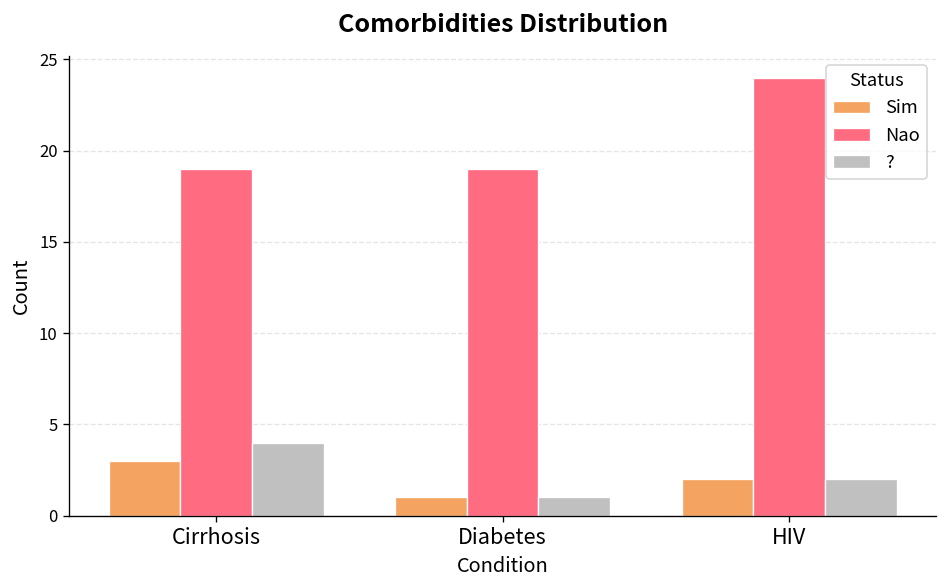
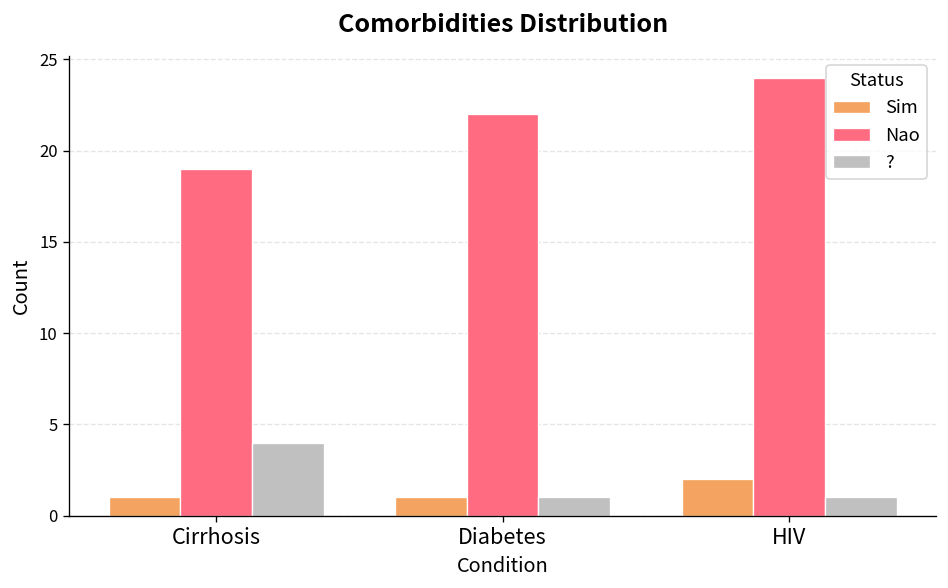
Sim, Cirrhosis: 3 -> 1
Nao, Diabetes: 19 -> 22
?, HIV: 2 -> 1
